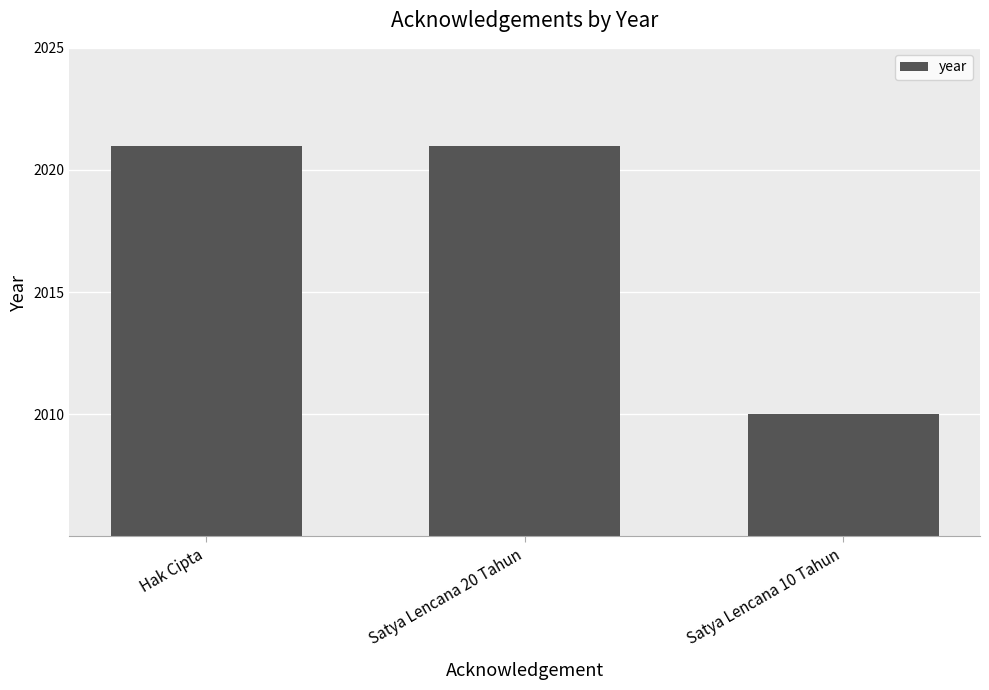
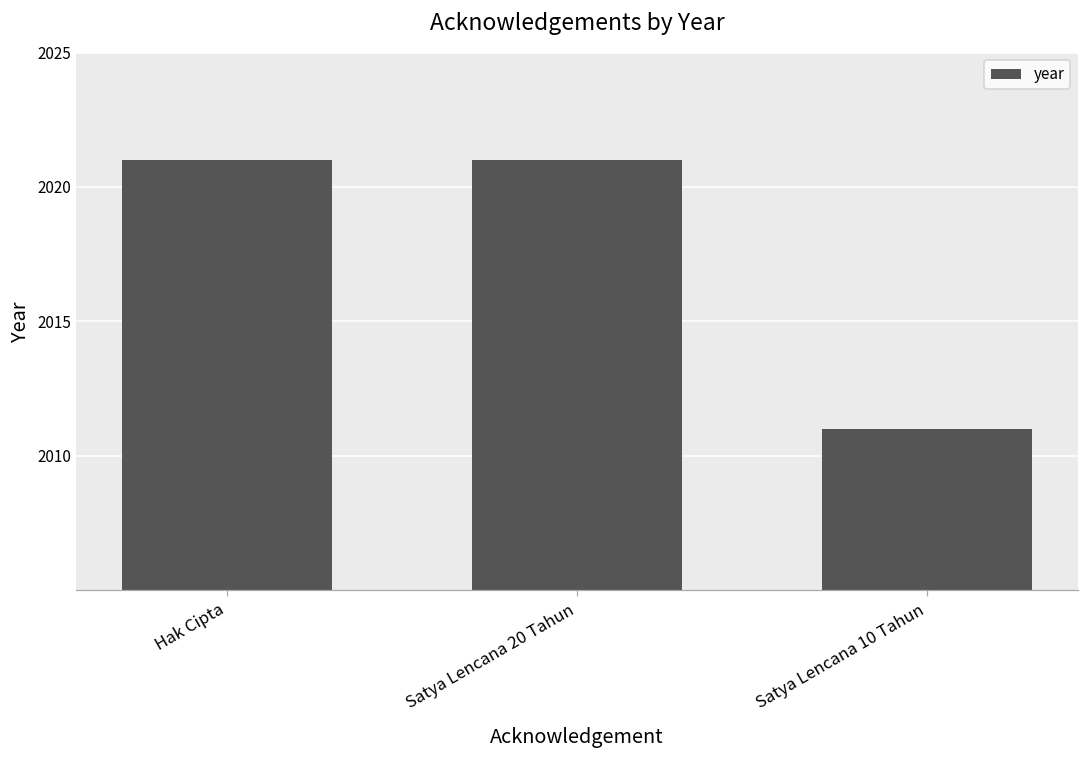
Satya Lencana 10 Tahun: 2010 -> 2011
